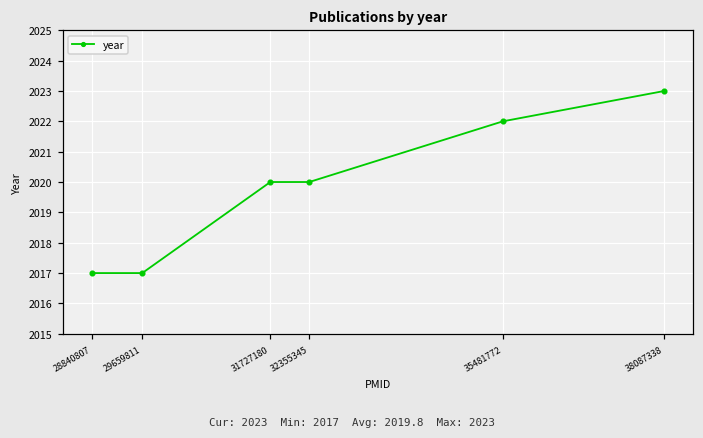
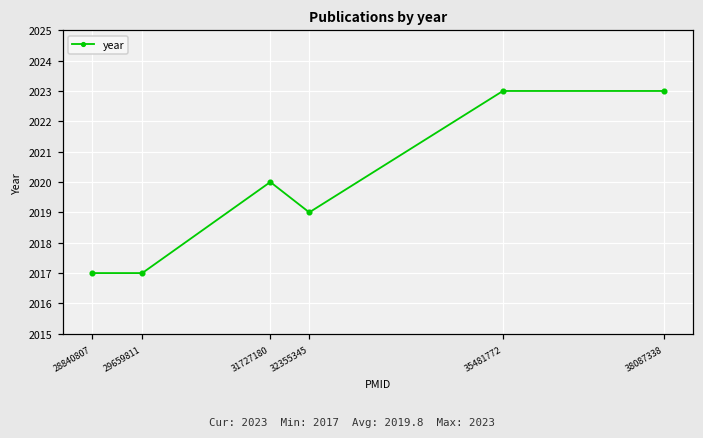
32355345: 2020 -> 2019
35481772: 2022 -> 2023
